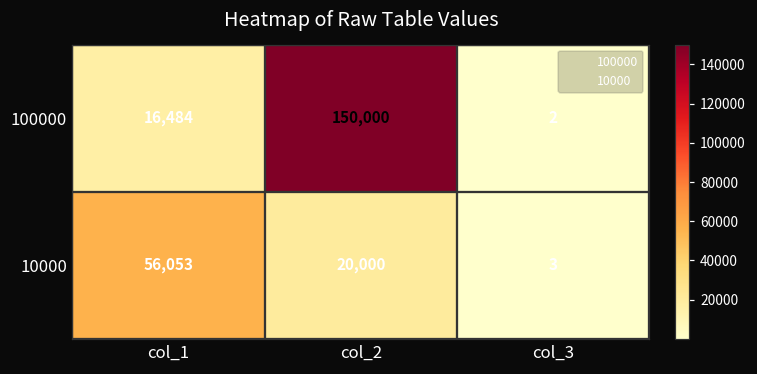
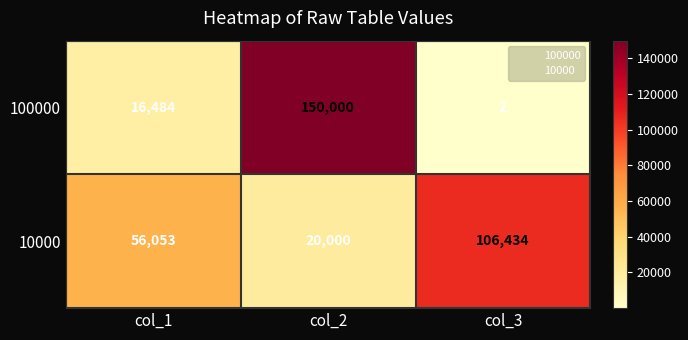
10000, col_3: 3 -> 106,434
